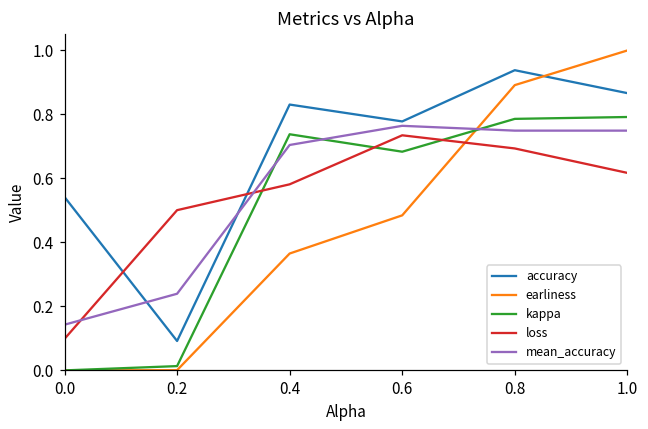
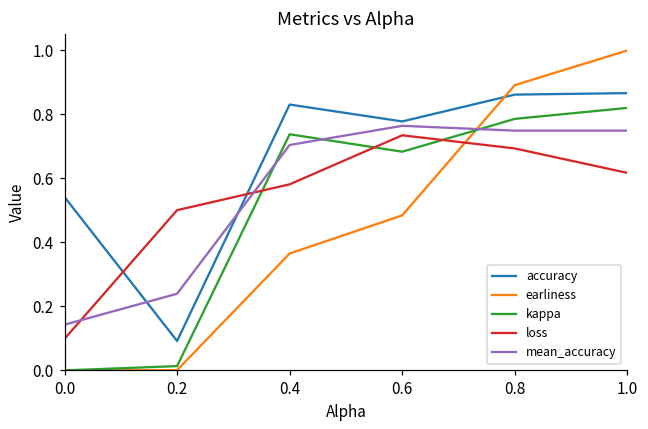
accuracy, 0.8: 0.94 -> 0.86
kappa, 1.0: 0.79 -> 0.82
